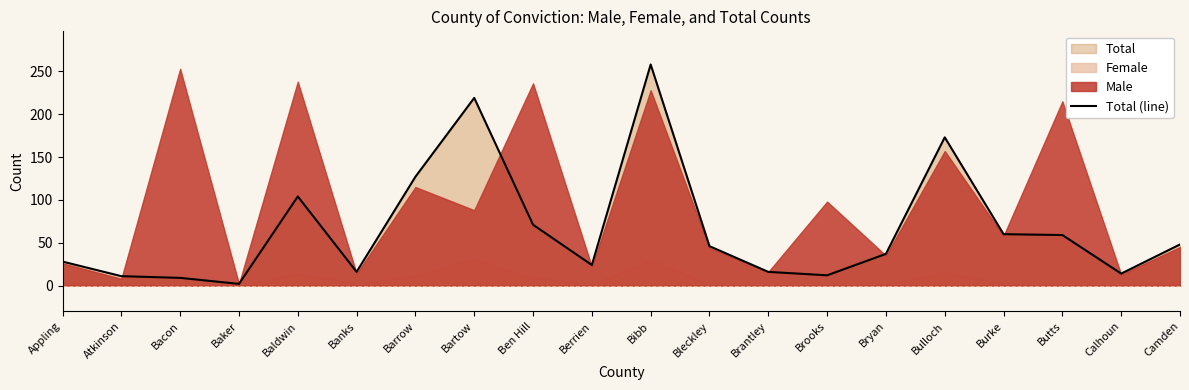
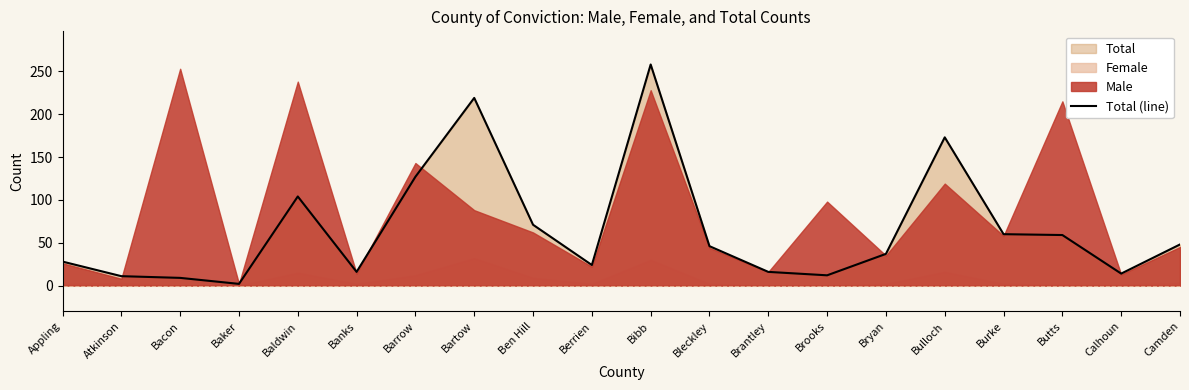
Male, Barrow: 120 -> 140
Male, Ben Hill: 240 -> 60
Male, Bulloch: 160 -> 120
